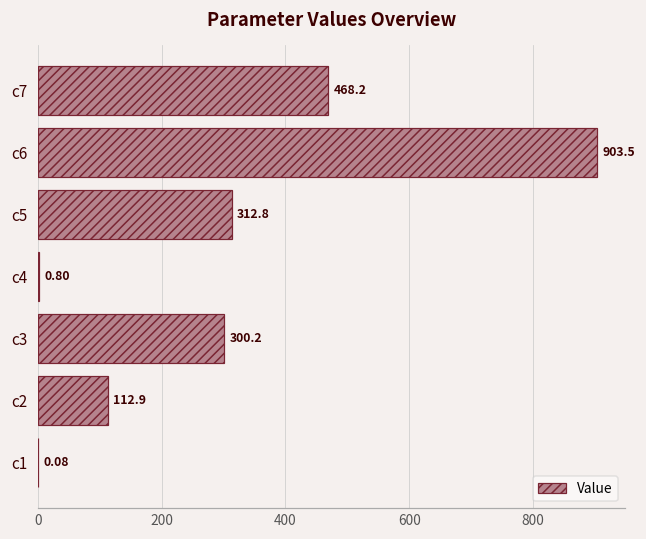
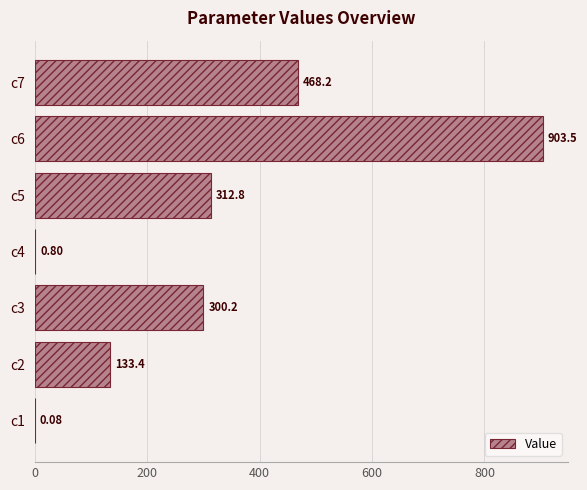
c2: 112.9 -> 133.4
